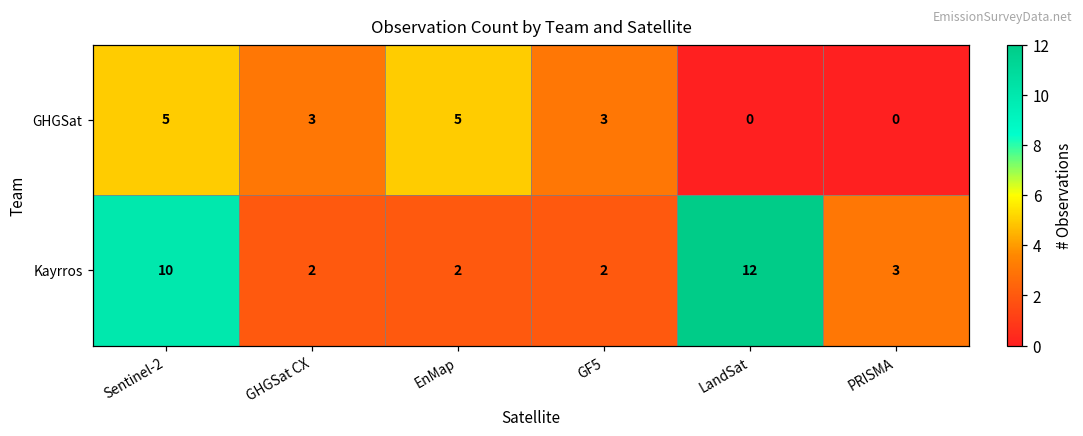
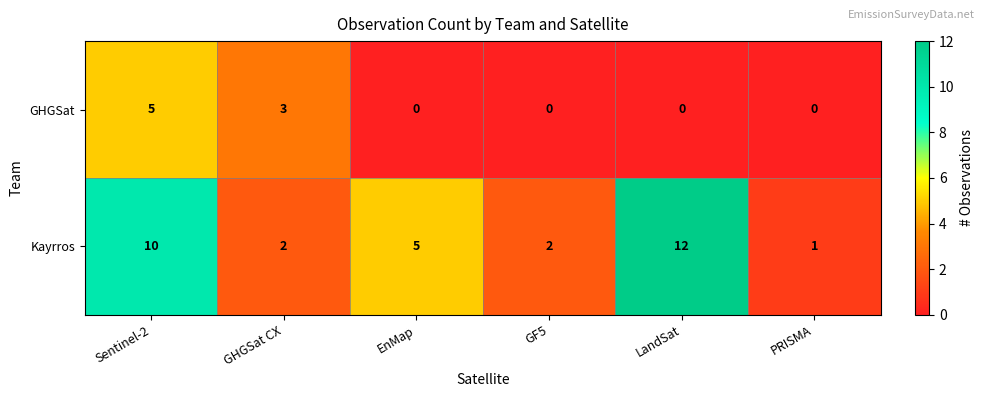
GHGSat, EnMap: 5 -> 0
GHGSat, GF5: 3 -> 0
Kayrros, EnMap: 2 -> 5
Kayrros, PRISMA: 3 -> 1
